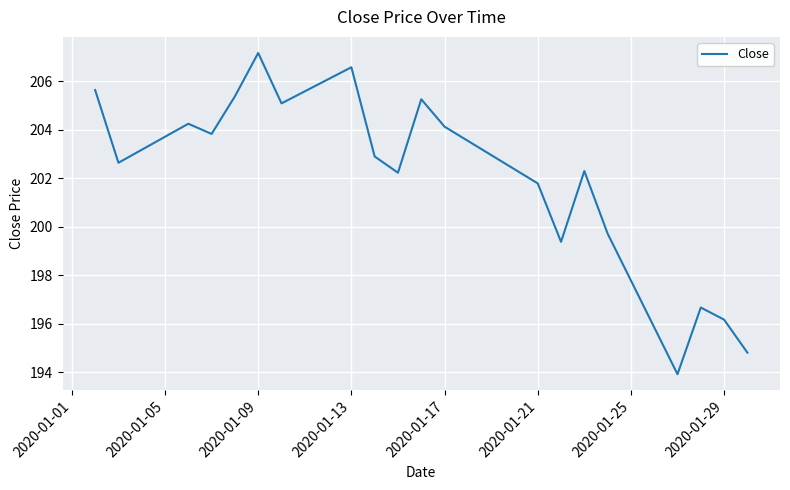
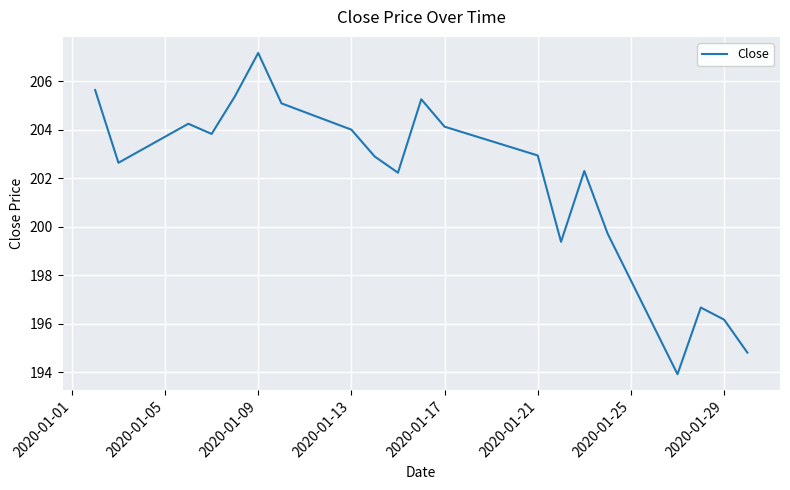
2020-01-13: 206.6 -> 204.0
2020-01-21: 201.8 -> 202.9
